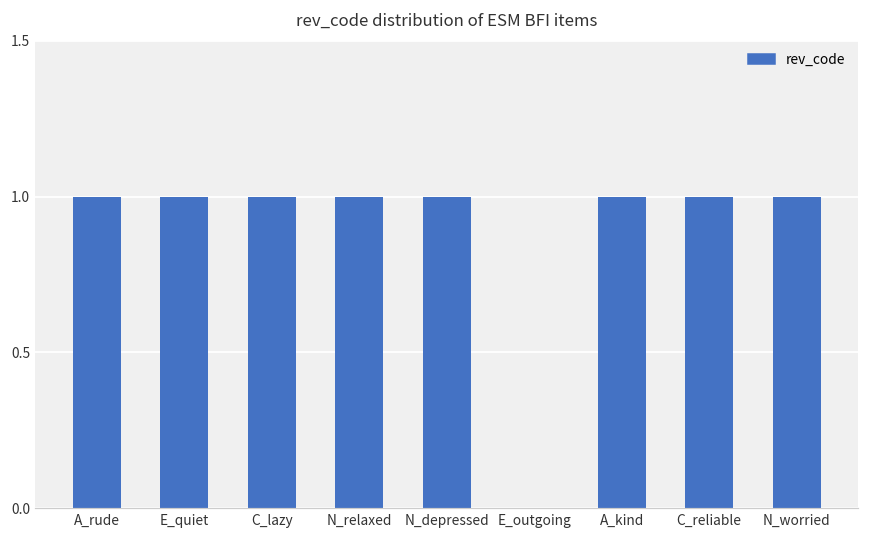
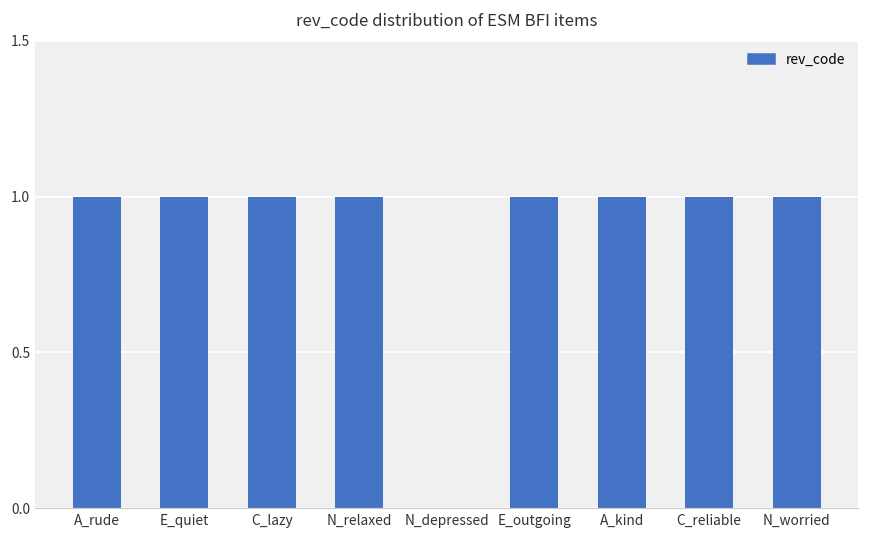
N_depressed: 1 -> 0
E_outgoing: 0 -> 1
